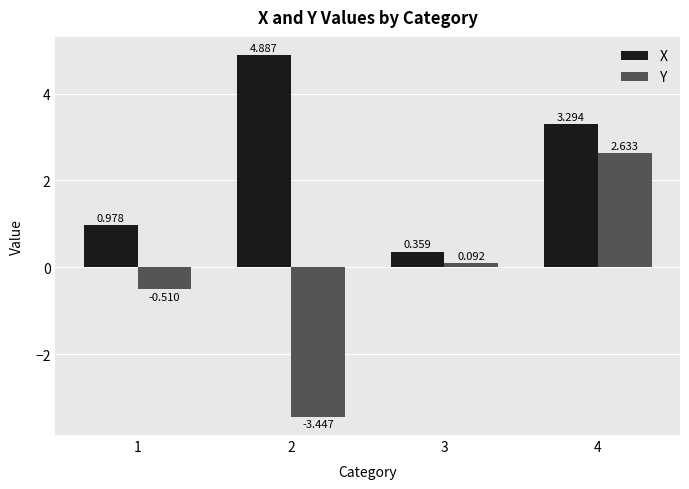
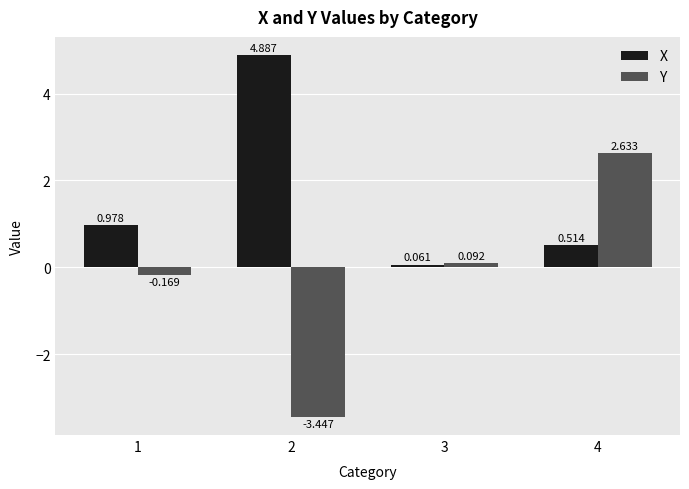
Y, 1: -0.510 -> -0.169
X, 3: 0.359 -> 0.061
X, 4: 3.294 -> 0.514
